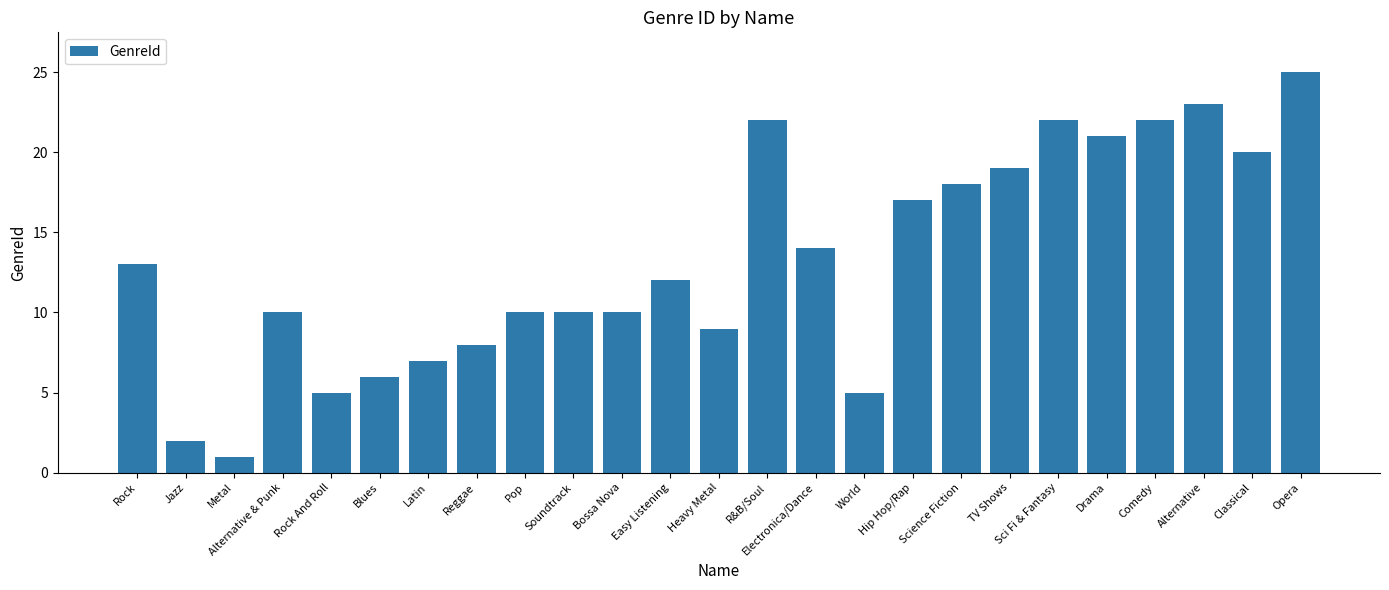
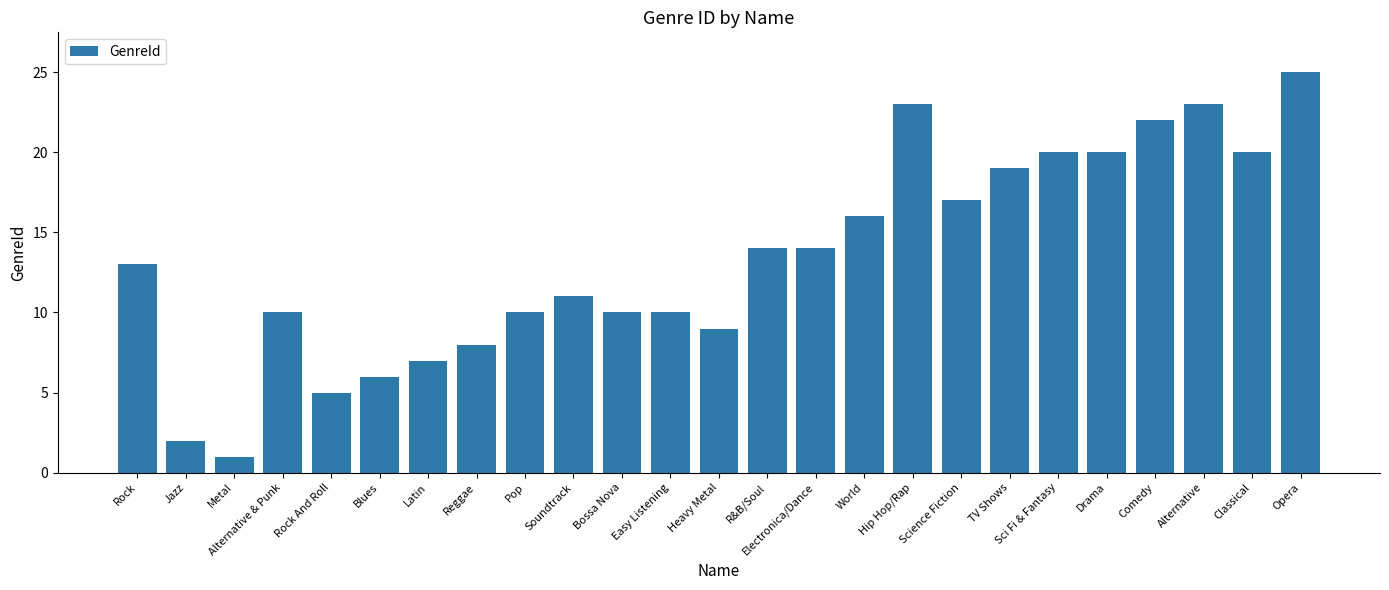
Soundtrack: 10 -> 11
Easy Listening: 12 -> 10
R&B/Soul: 22 -> 14
World: 5 -> 16
Hip Hop/Rap: 17 -> 23
Science Fiction: 18 -> 17
Sci Fi & Fantasy: 22 -> 20
Drama: 21 -> 20
